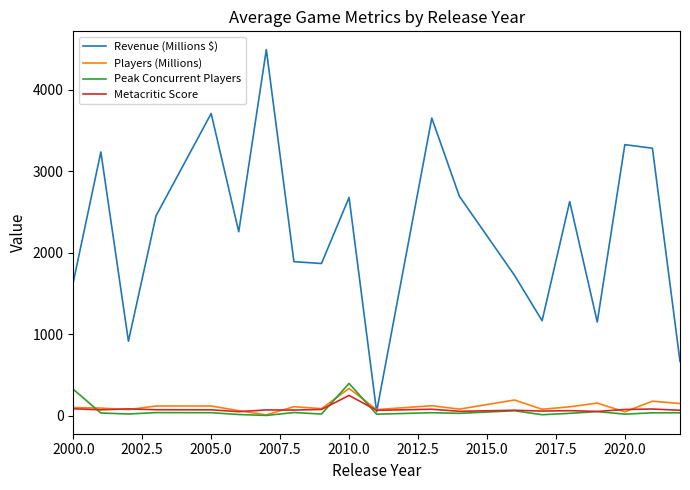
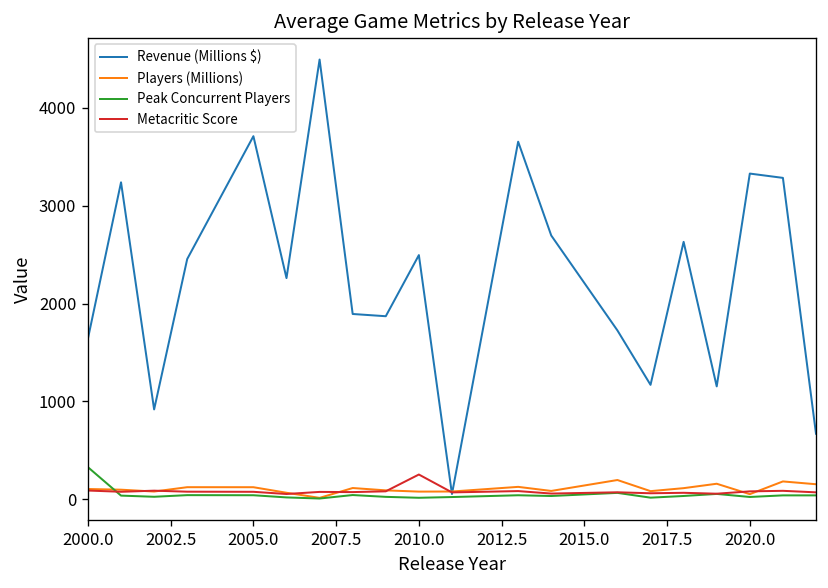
Revenue (Millions $), 2010.0: 2700 -> 2500
Players (Millions), 2010.0: 300 -> 100
Peak Concurrent Players, 2010.0: 400 -> 0
